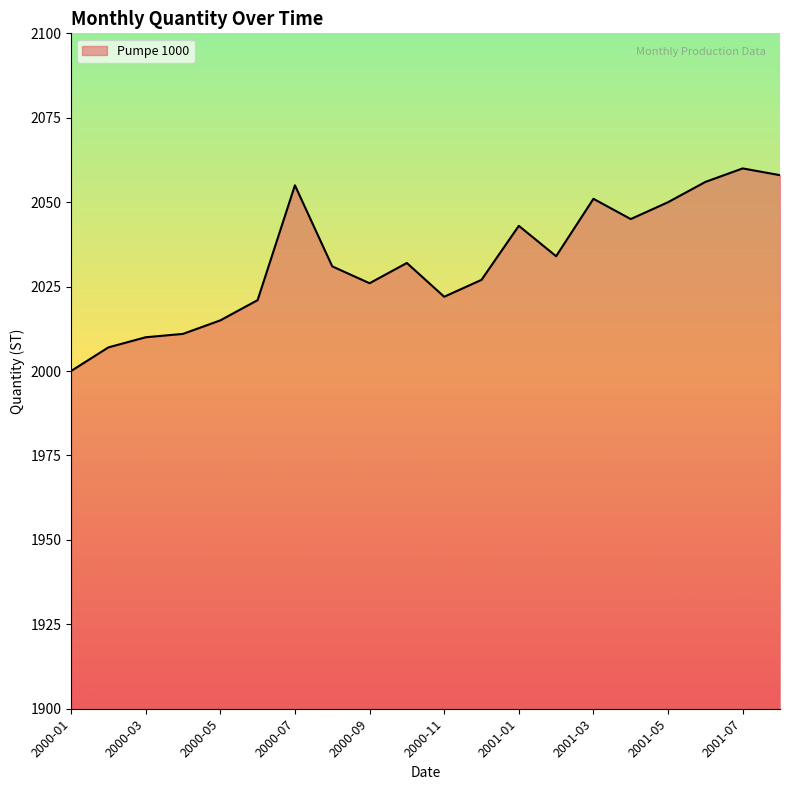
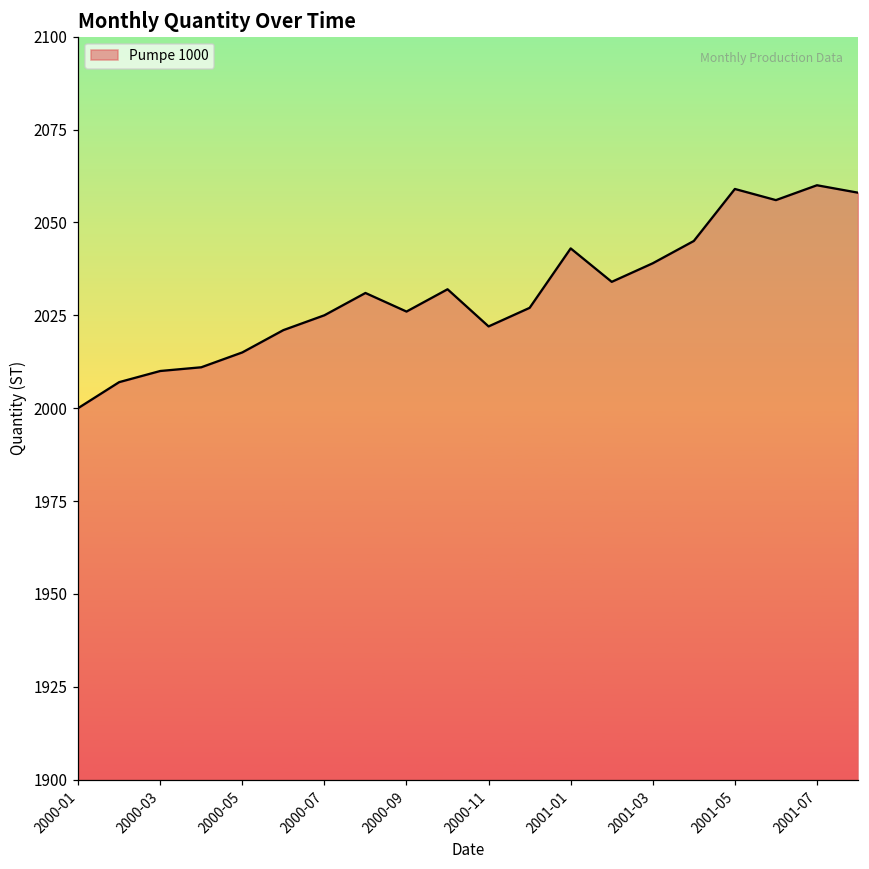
2000-07: 2055 -> 2025
2001-03: 2051 -> 2039
2001-05: 2050 -> 2059
